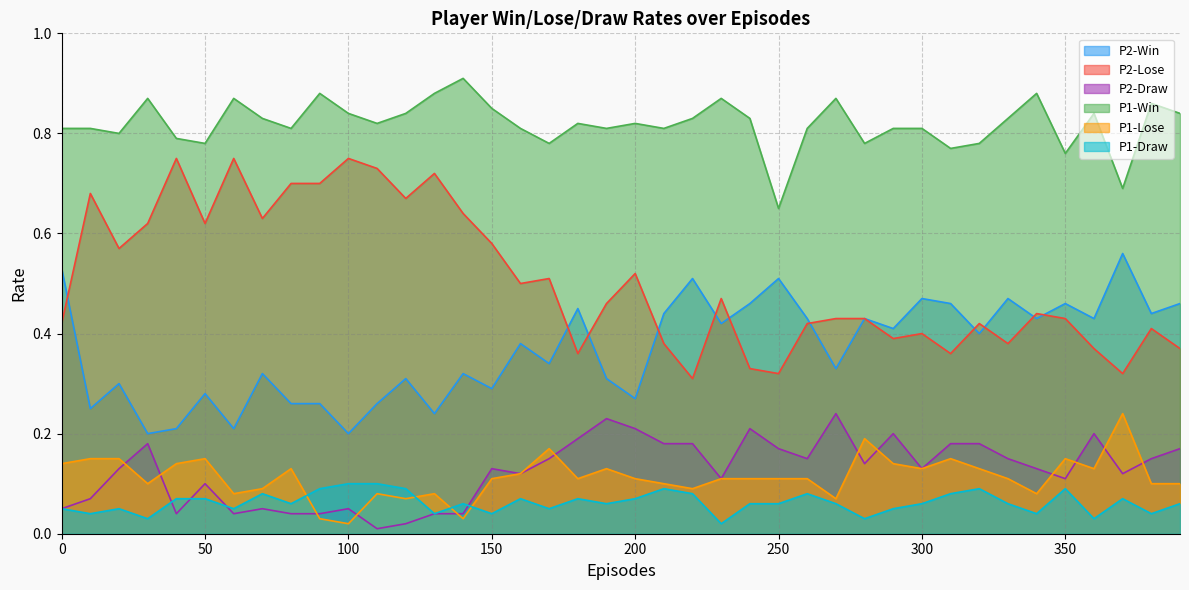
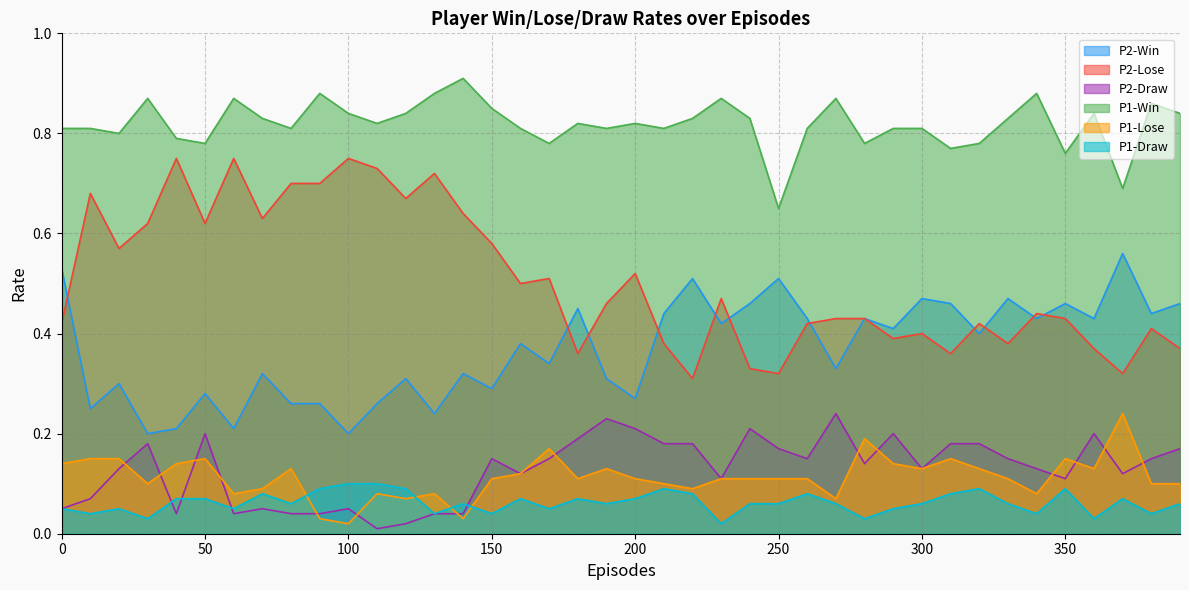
P2-Draw, 50: 0.1 -> 0.2
P2-Draw, 150: 0.13 -> 0.15
